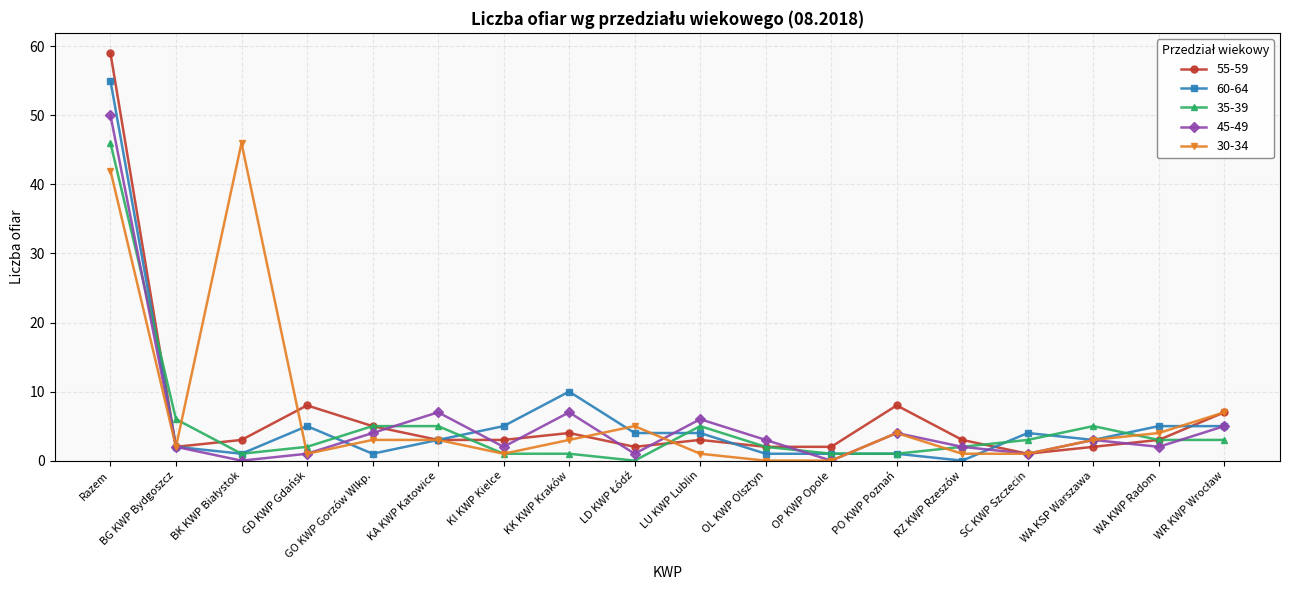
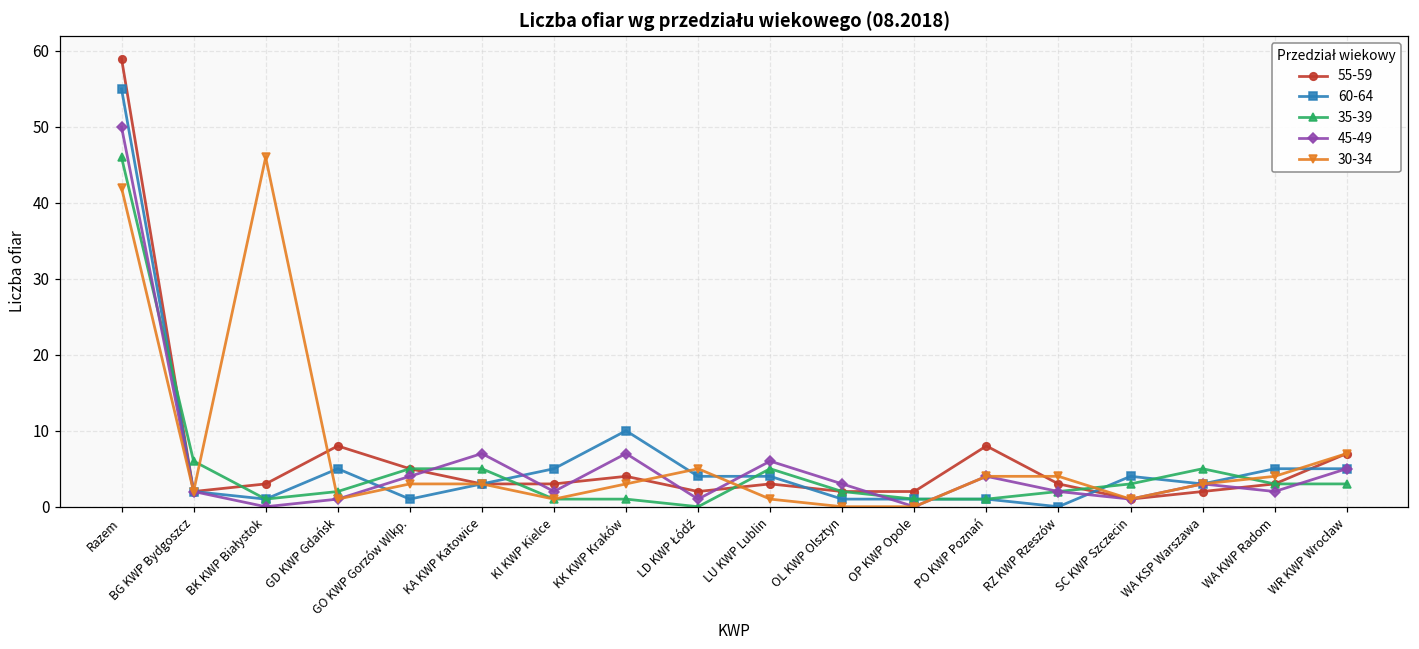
30-34, RZ KWP Rzeszów: 1 -> 4
